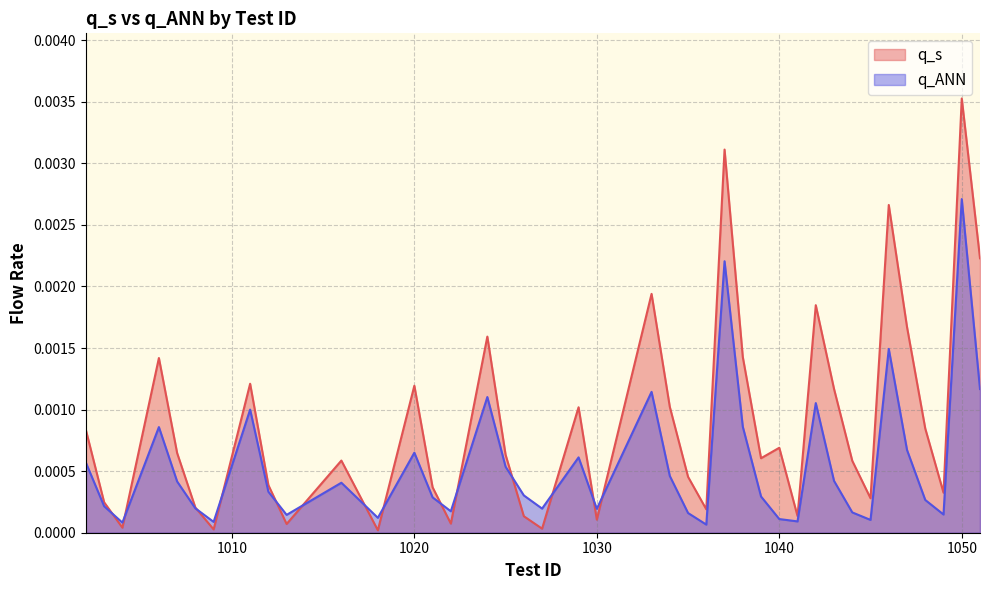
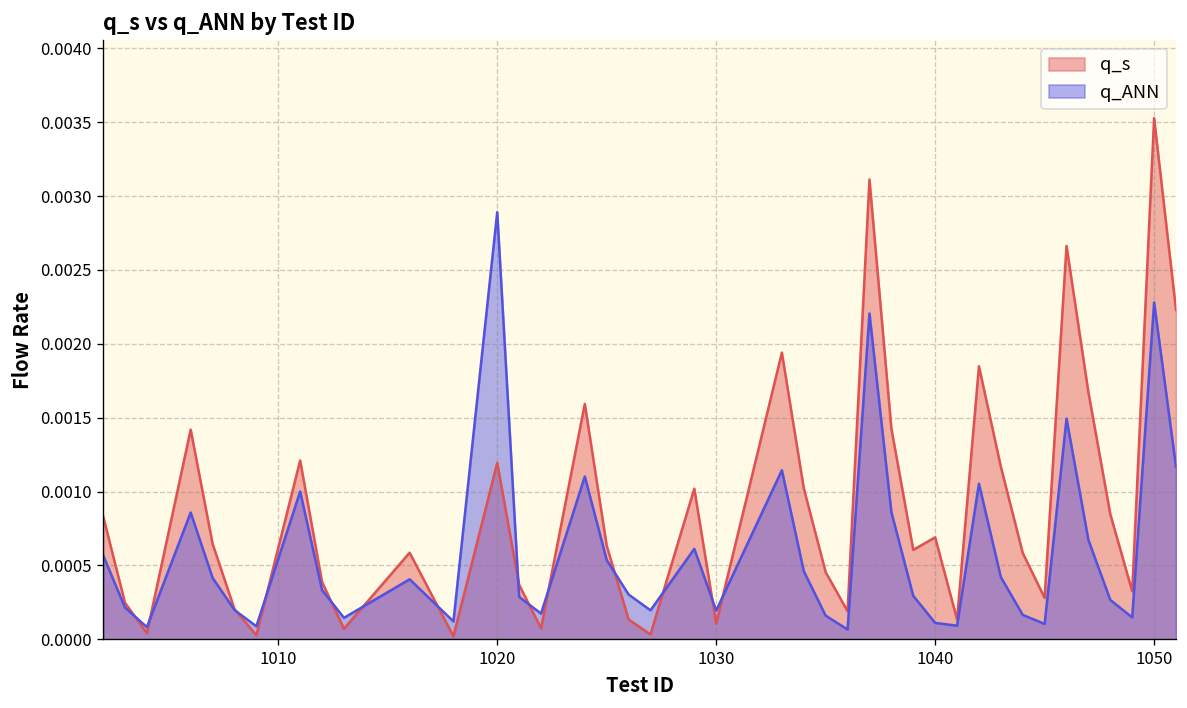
q_ANN, 1020: 0.00065 -> 0.00289
q_ANN, 1050: 0.00271 -> 0.00228
